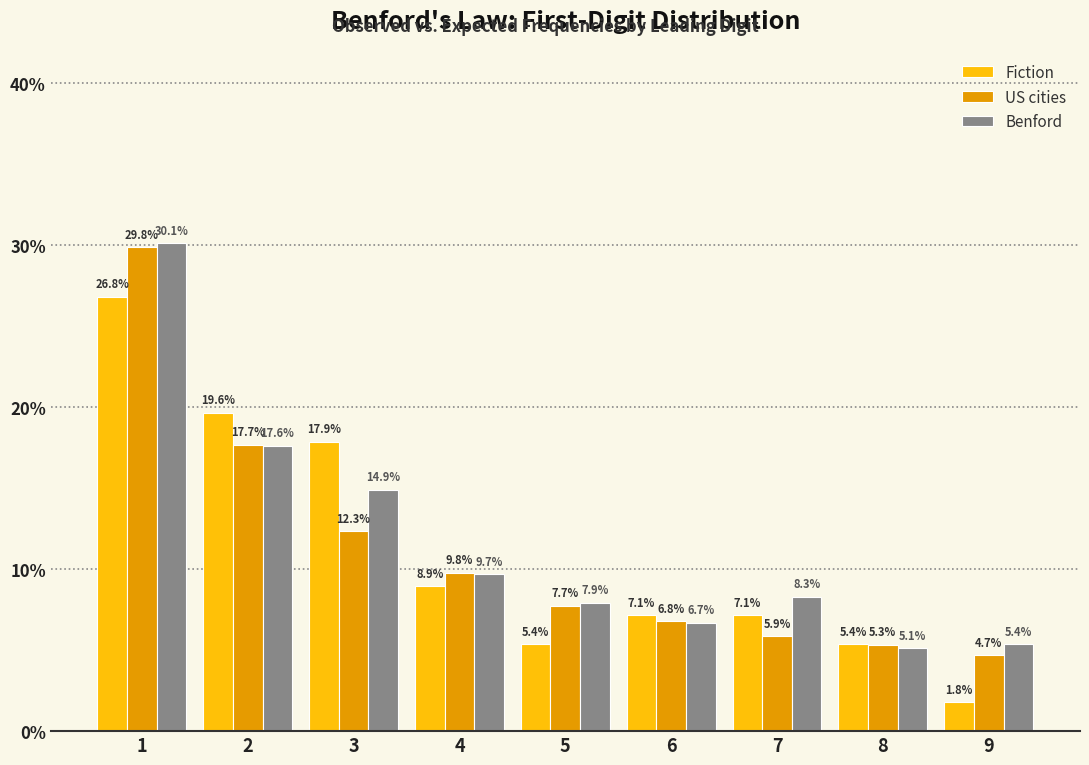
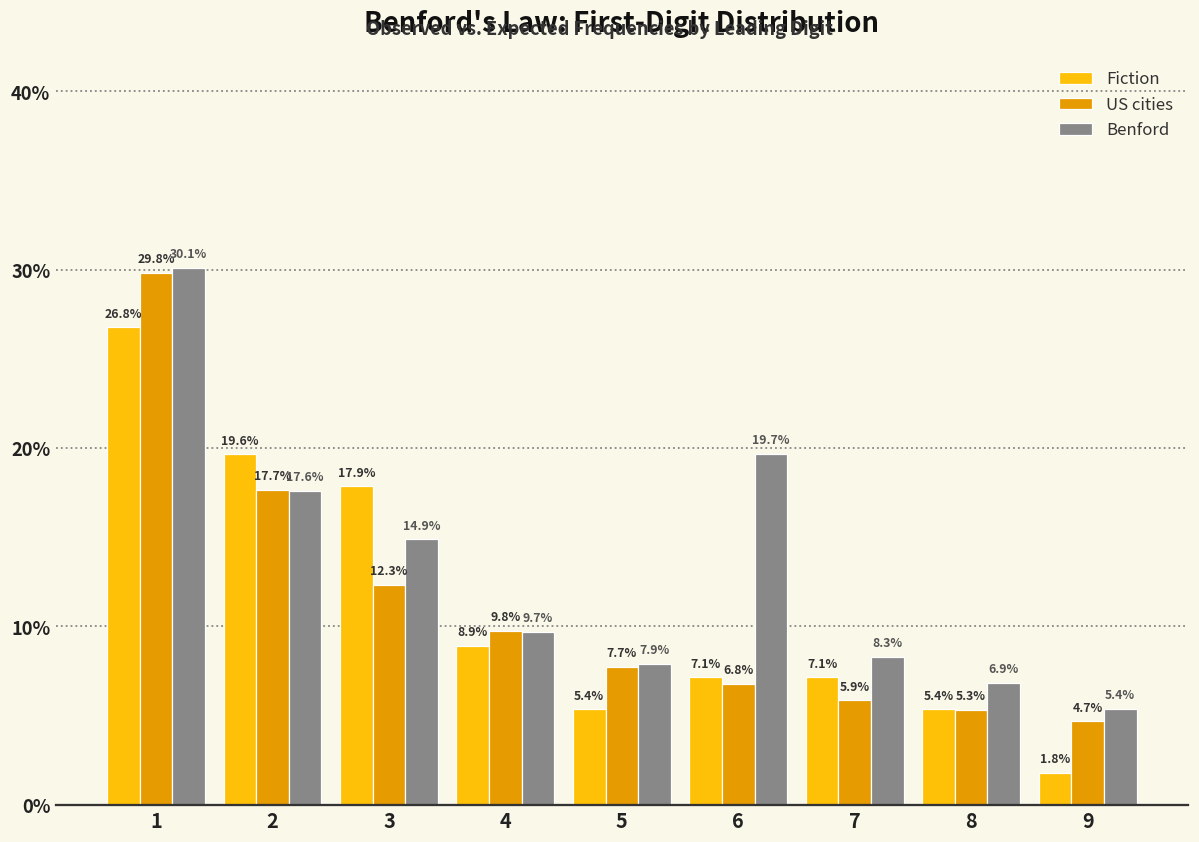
Benford, 6: 6.7% -> 19.7%
Benford, 8: 5.1% -> 6.9%
